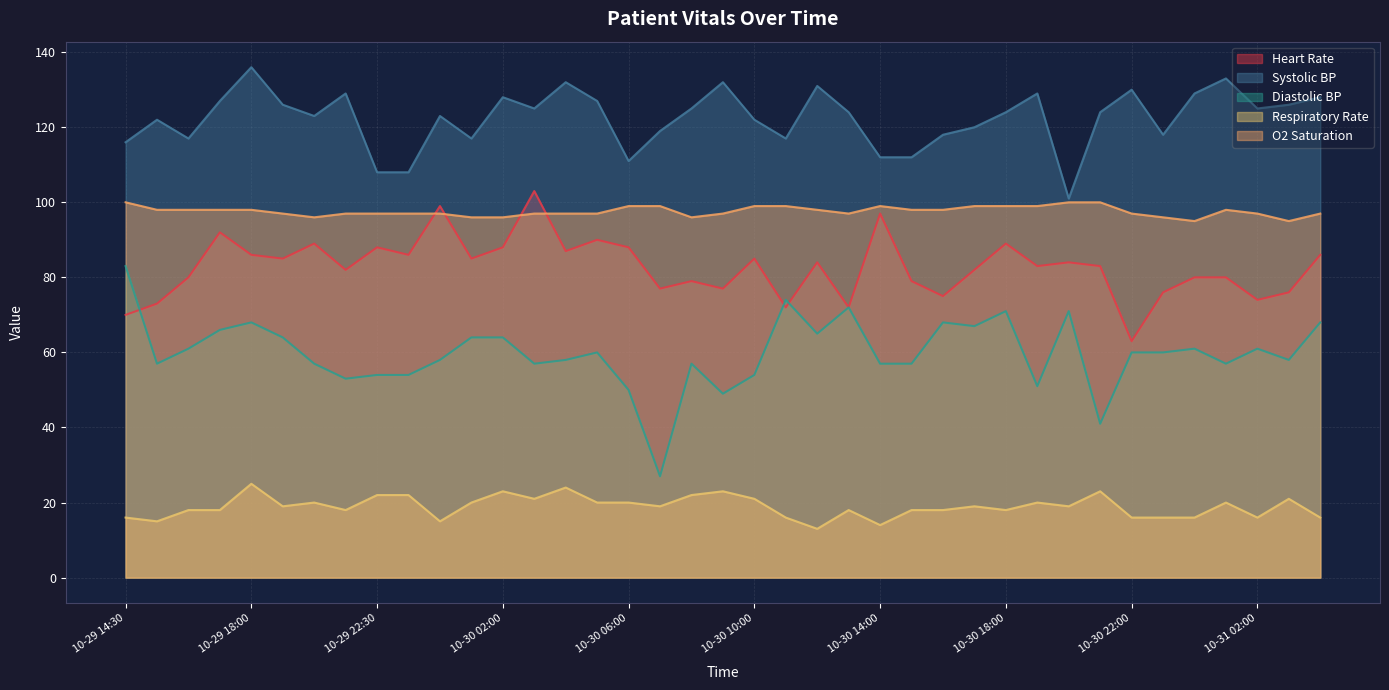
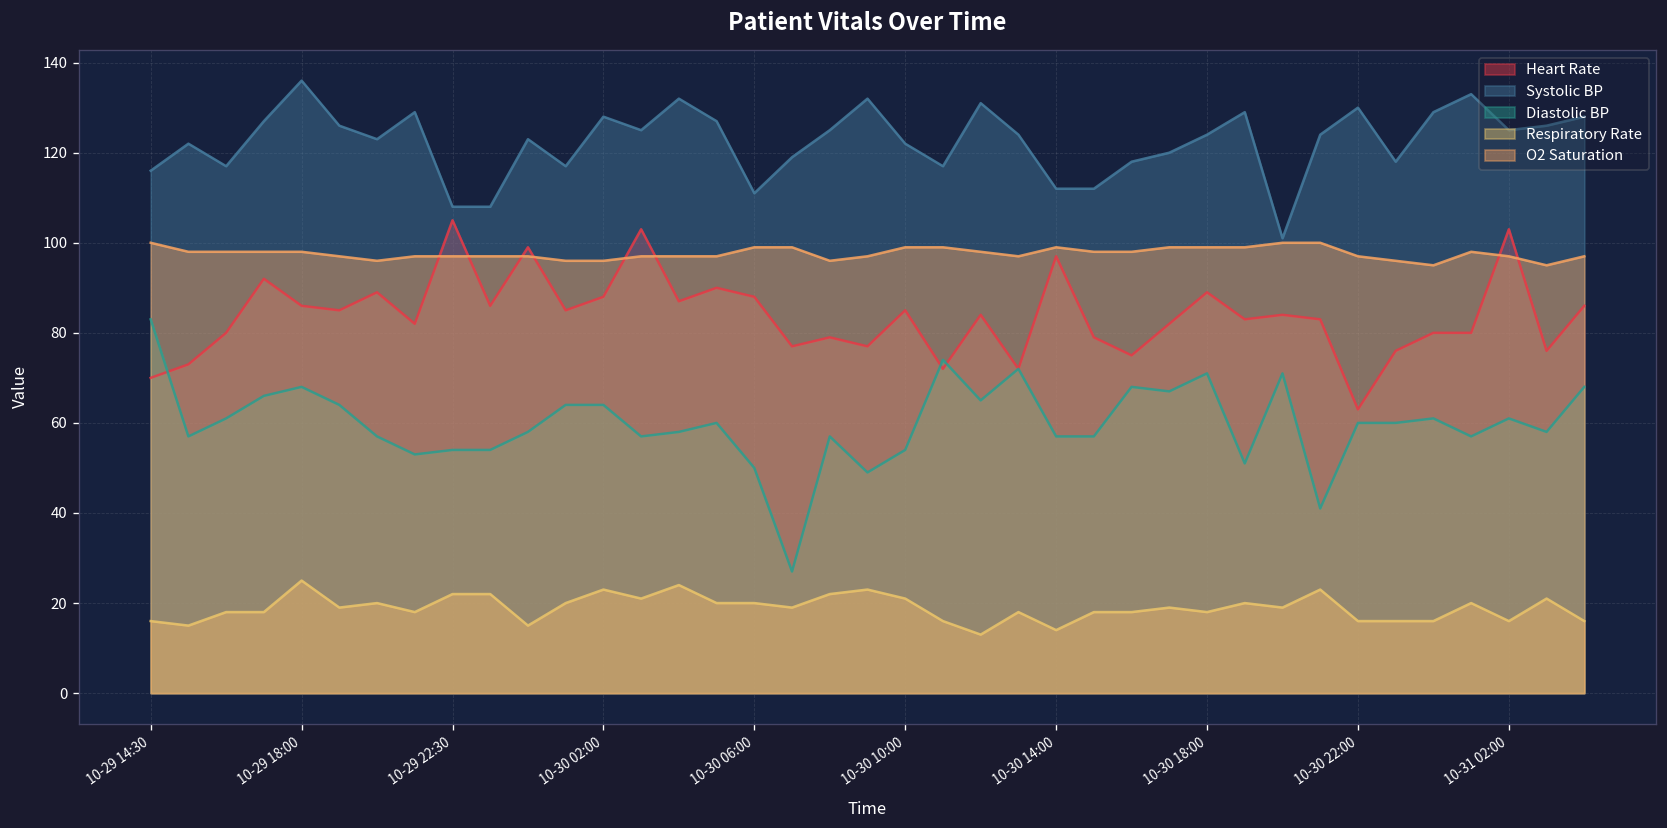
Heart Rate, 10-29 22:30: 88 -> 105
Heart Rate, 10-31 02:00: 74 -> 103
